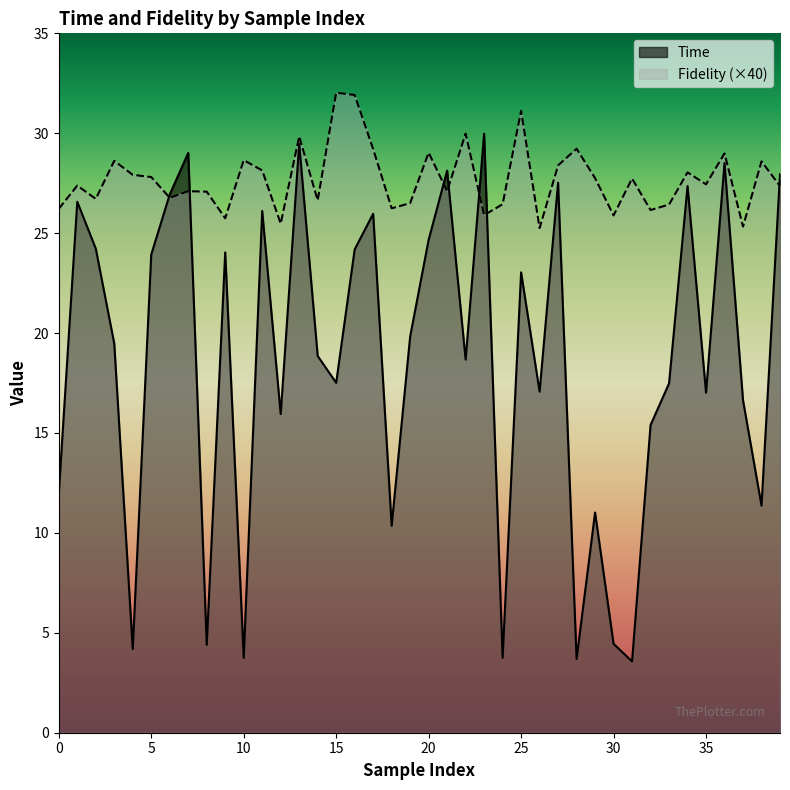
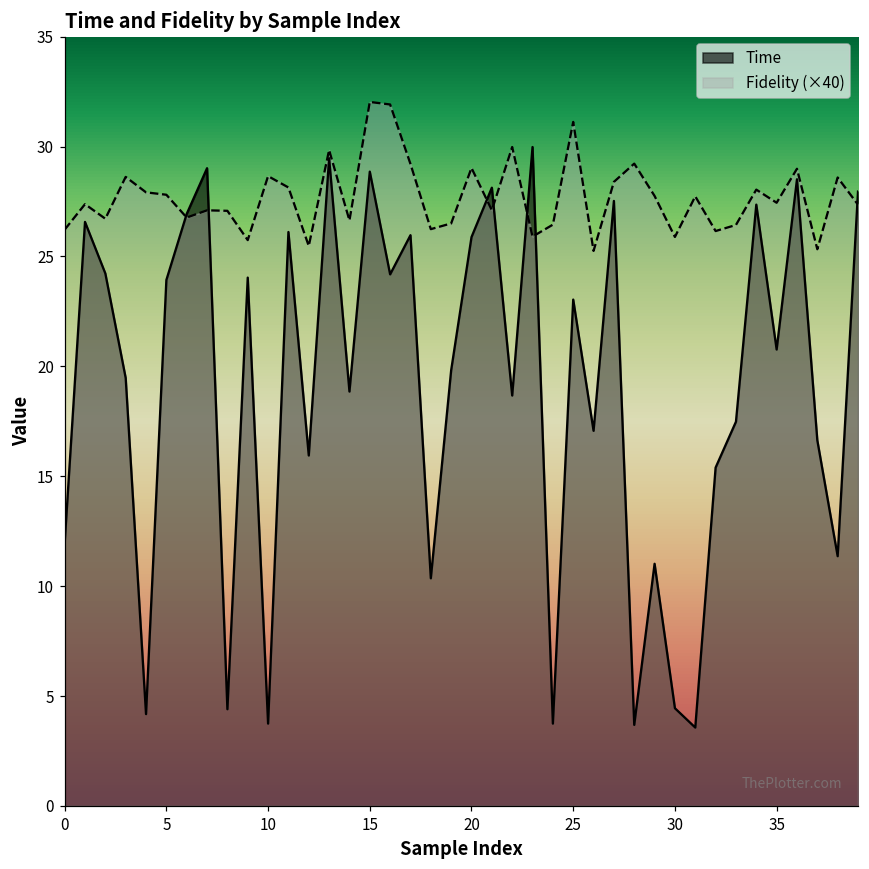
Time, 15: 17.5 -> 28.9
Time, 20: 24.7 -> 25.9
Time, 35: 17.0 -> 20.8
